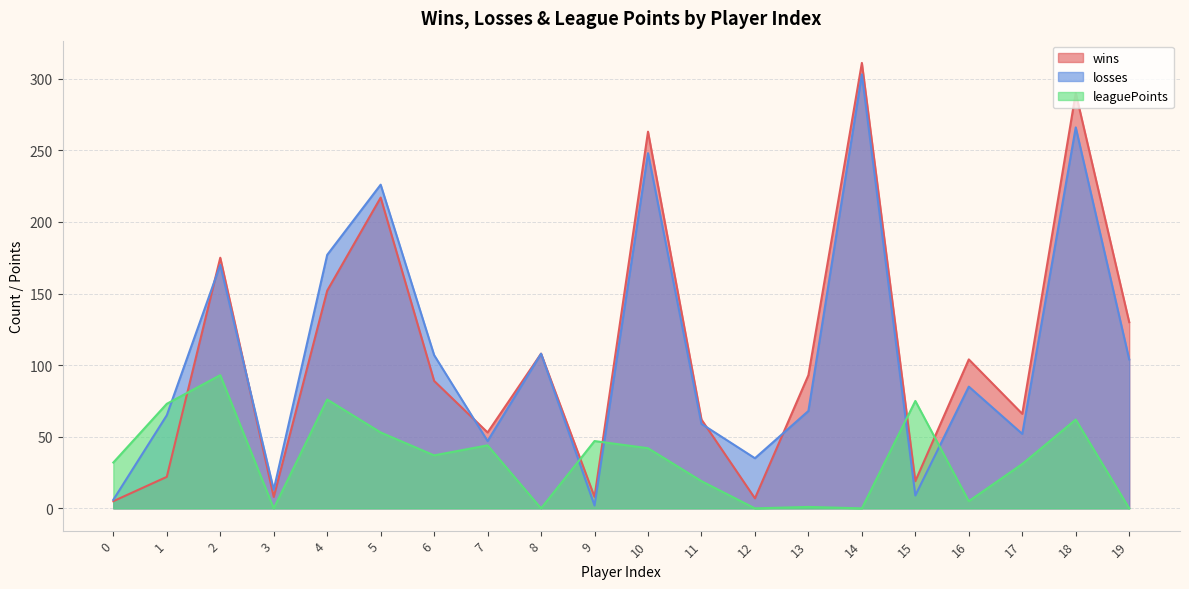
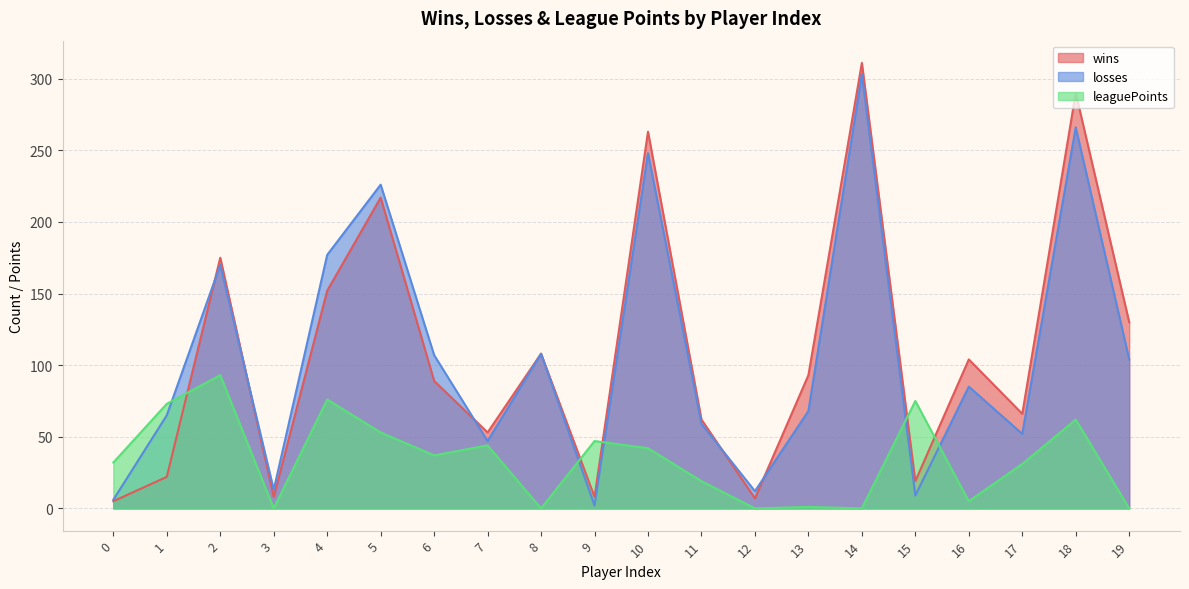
losses, 12: 35 -> 12
